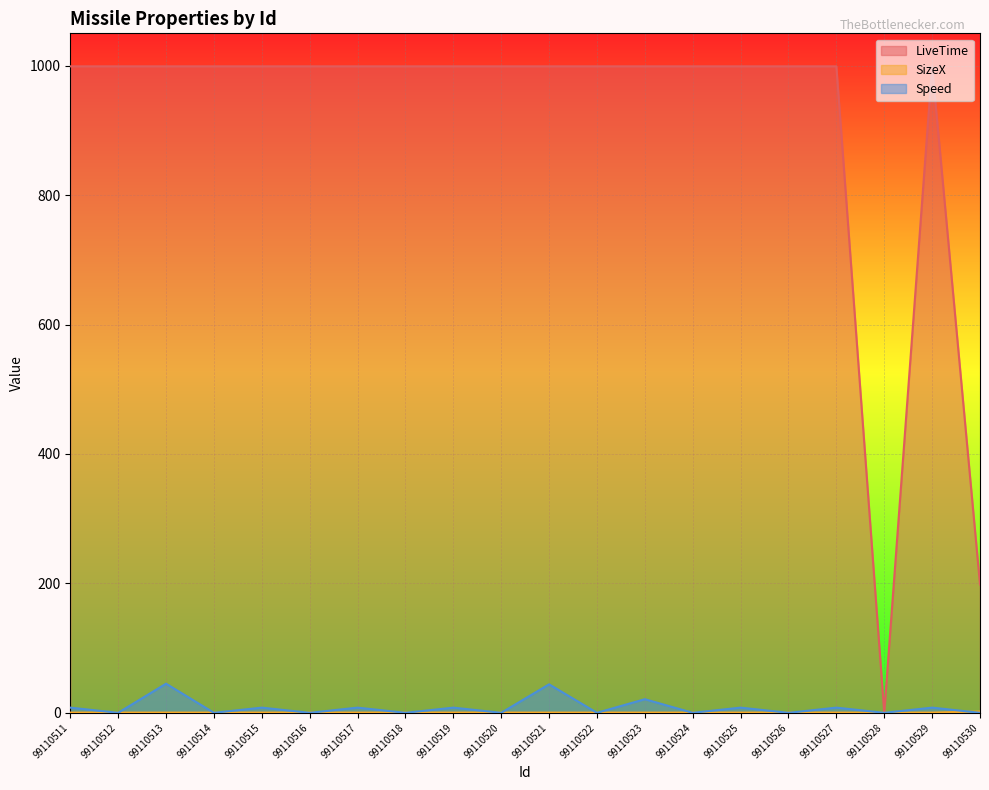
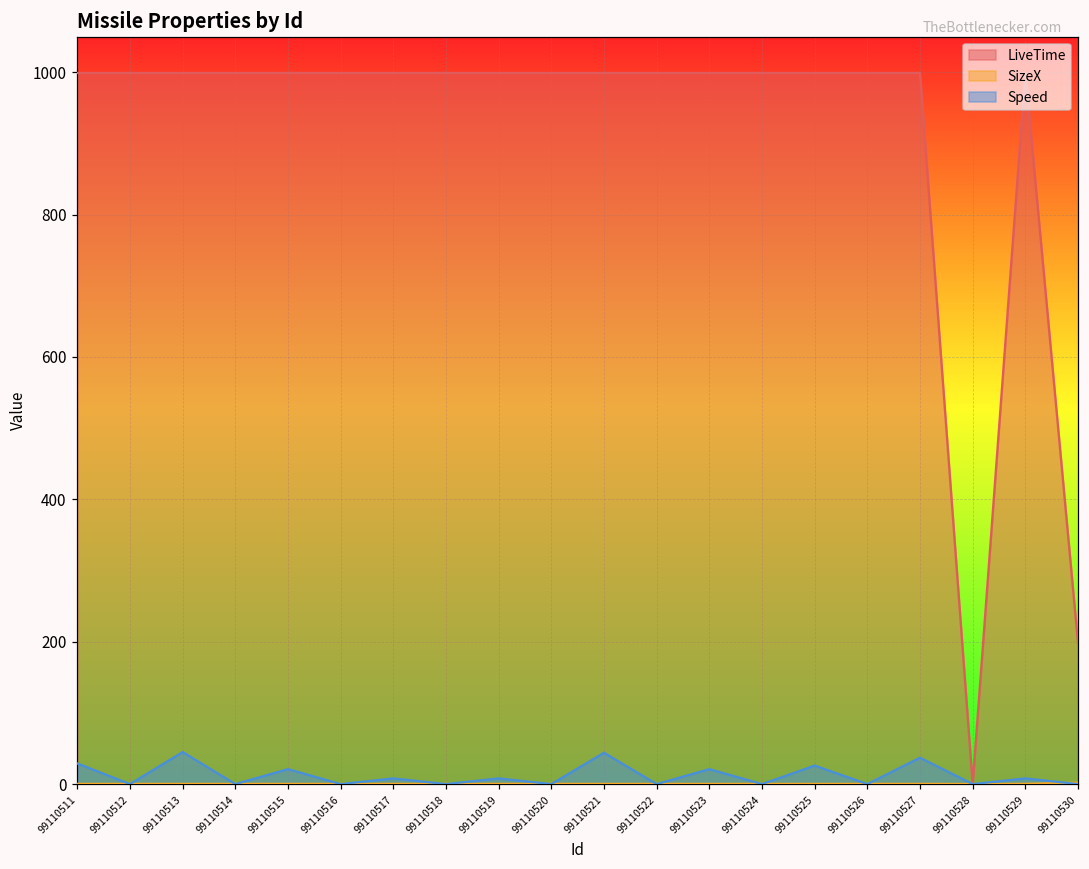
Speed, 99110511: 10 -> 30
Speed, 99110515: 10 -> 20
Speed, 99110525: 10 -> 30
Speed, 99110527: 10 -> 40
